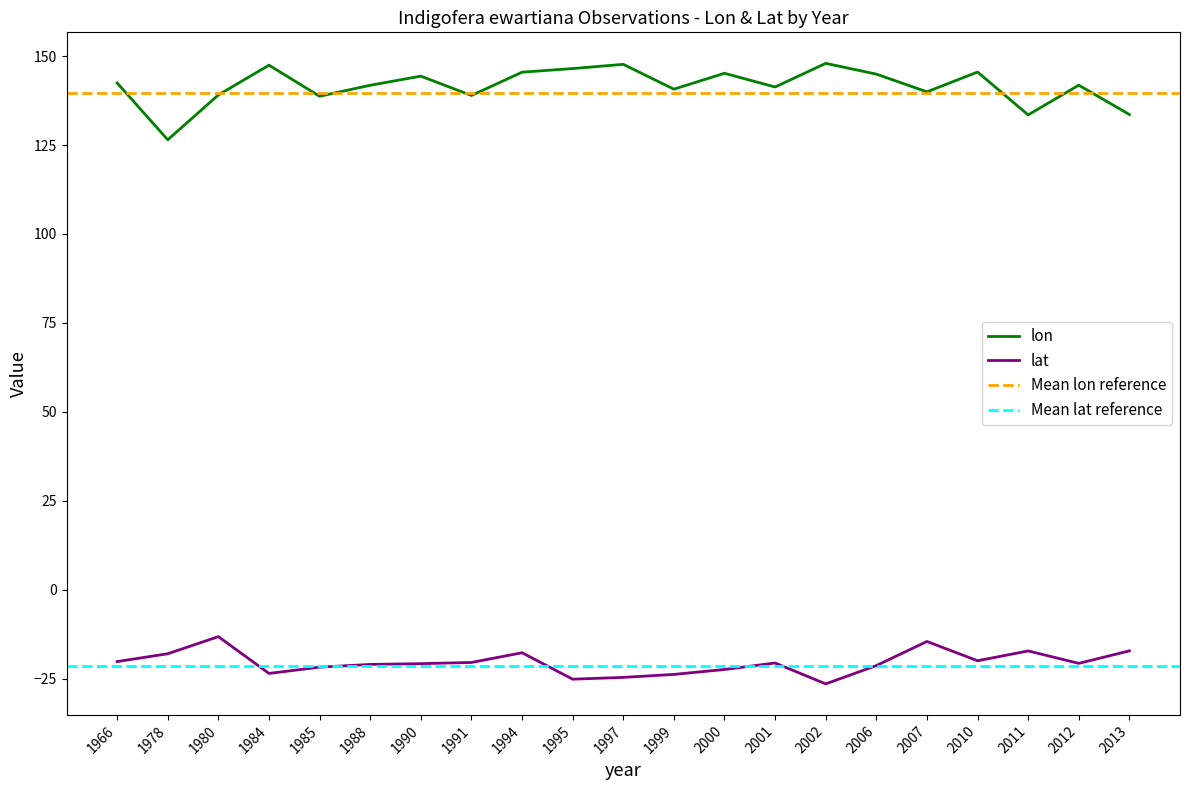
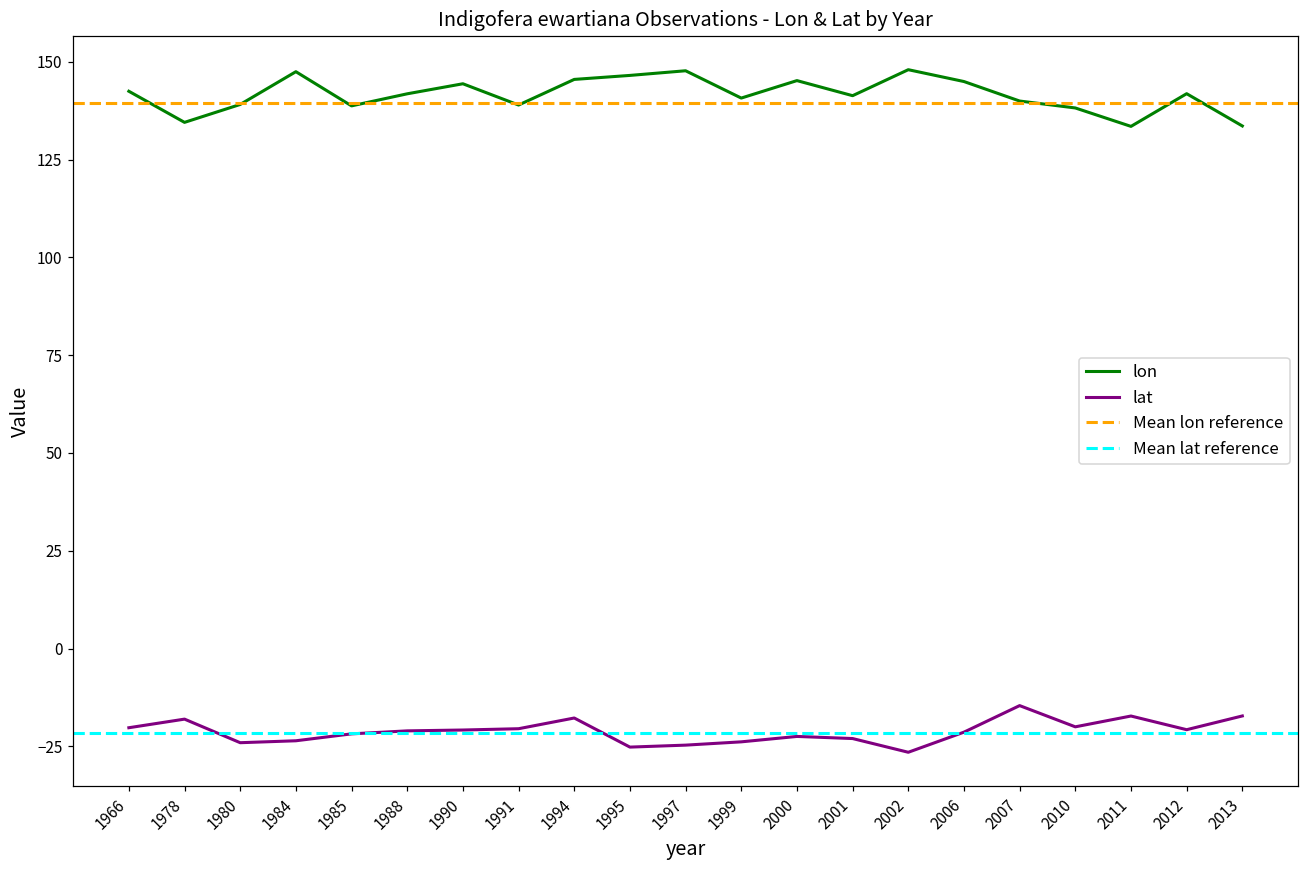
lon, 1978: 126 -> 134
lat, 1980: -13 -> -24
lat, 2001: -21 -> -23
lon, 2010: 146 -> 138
